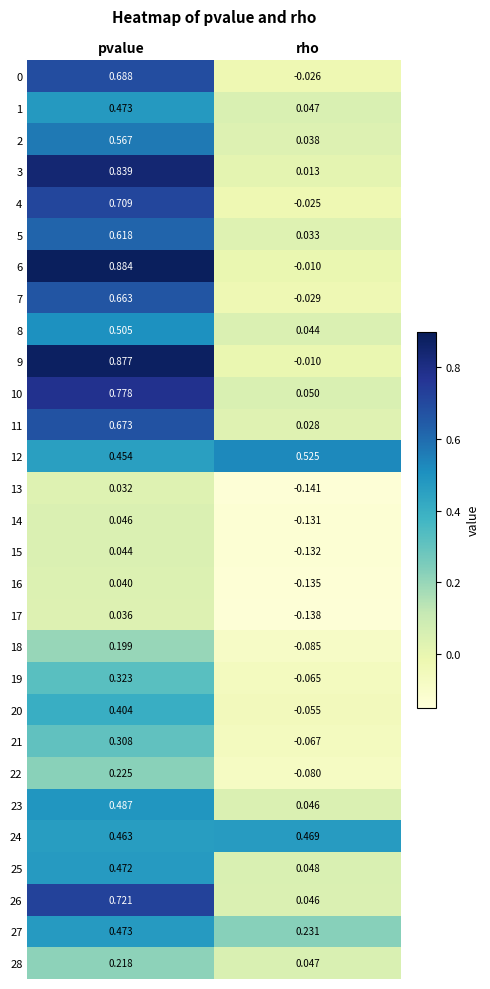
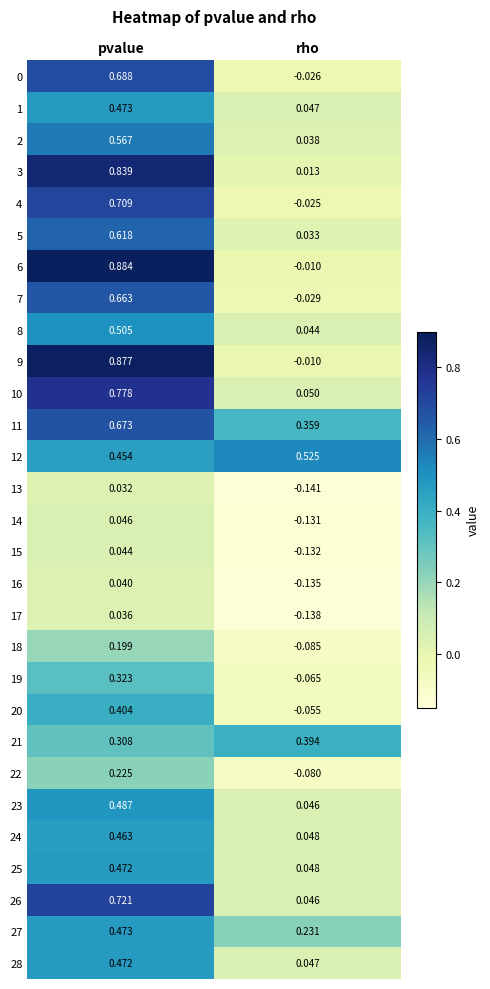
11, rho: 0.028 -> 0.359
21, rho: -0.067 -> 0.394
24, rho: 0.469 -> 0.048
28, pvalue: 0.218 -> 0.472
